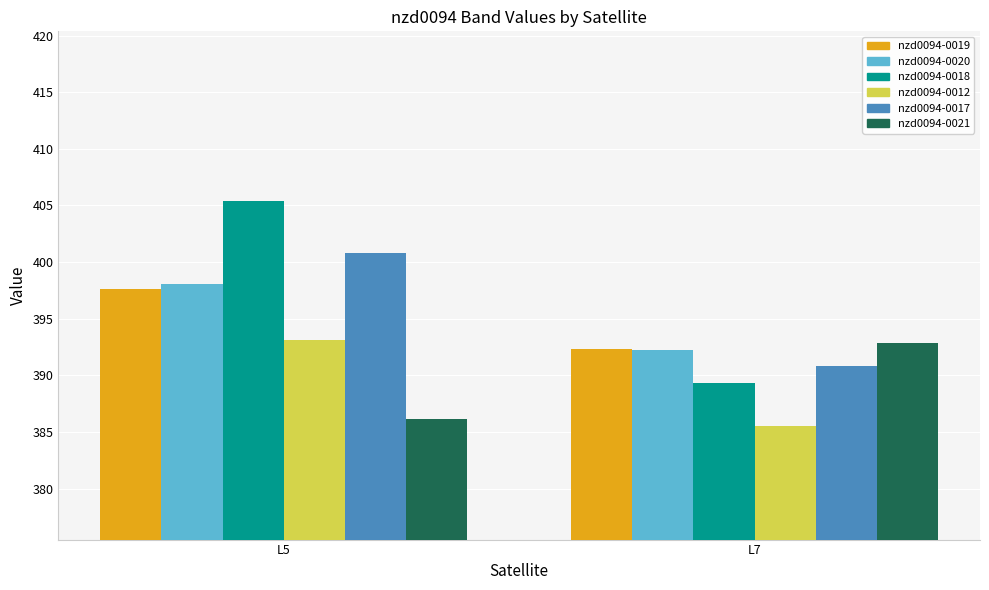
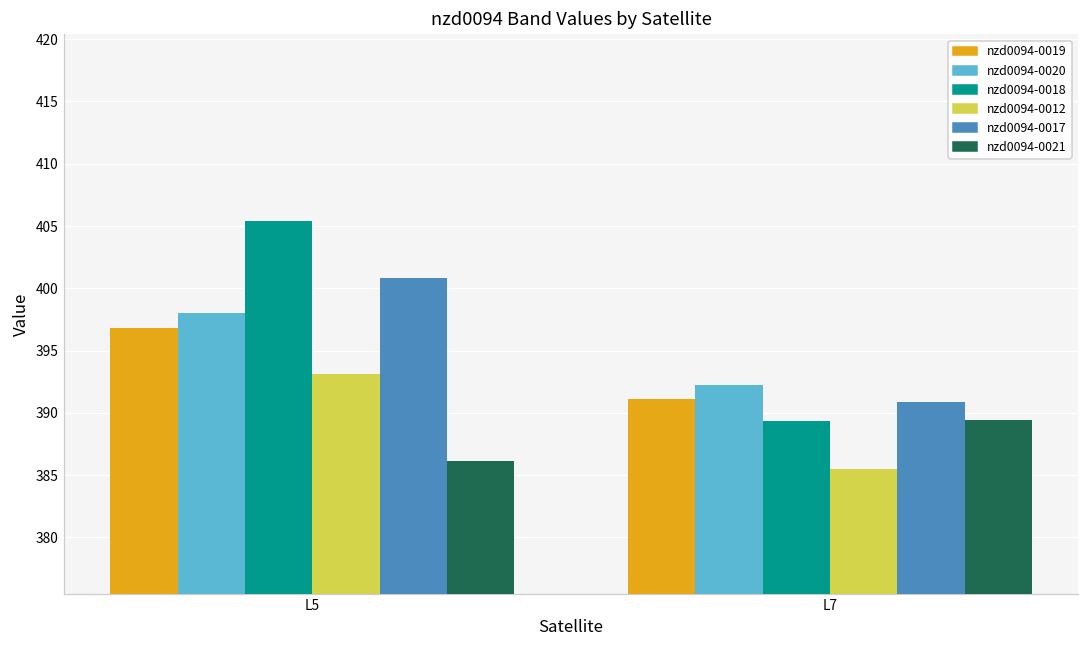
nzd0094-0019, L5: 397.6 -> 396.9
nzd0094-0019, L7: 392.3 -> 391.1
nzd0094-0021, L7: 392.9 -> 389.4
